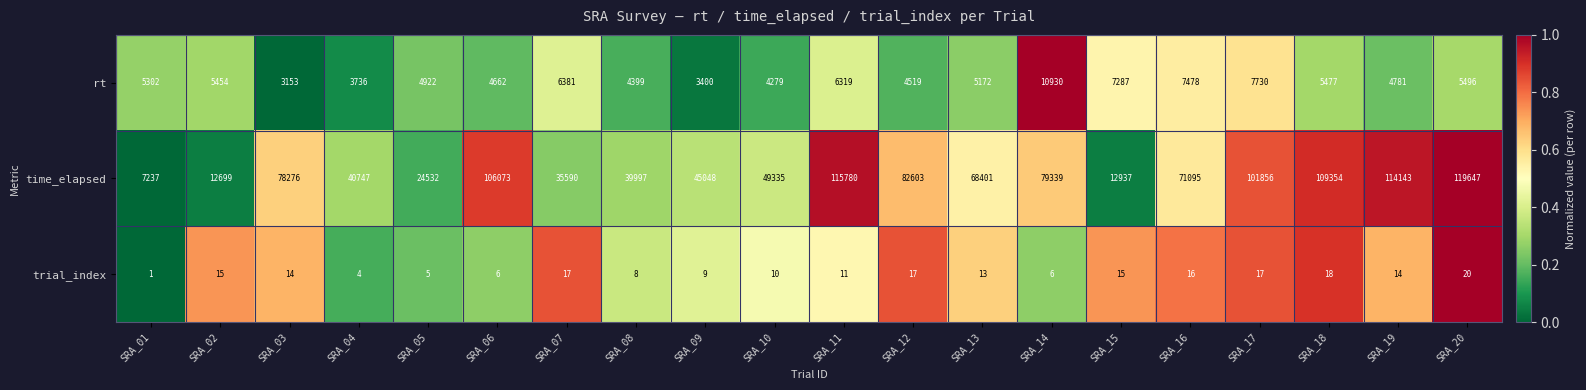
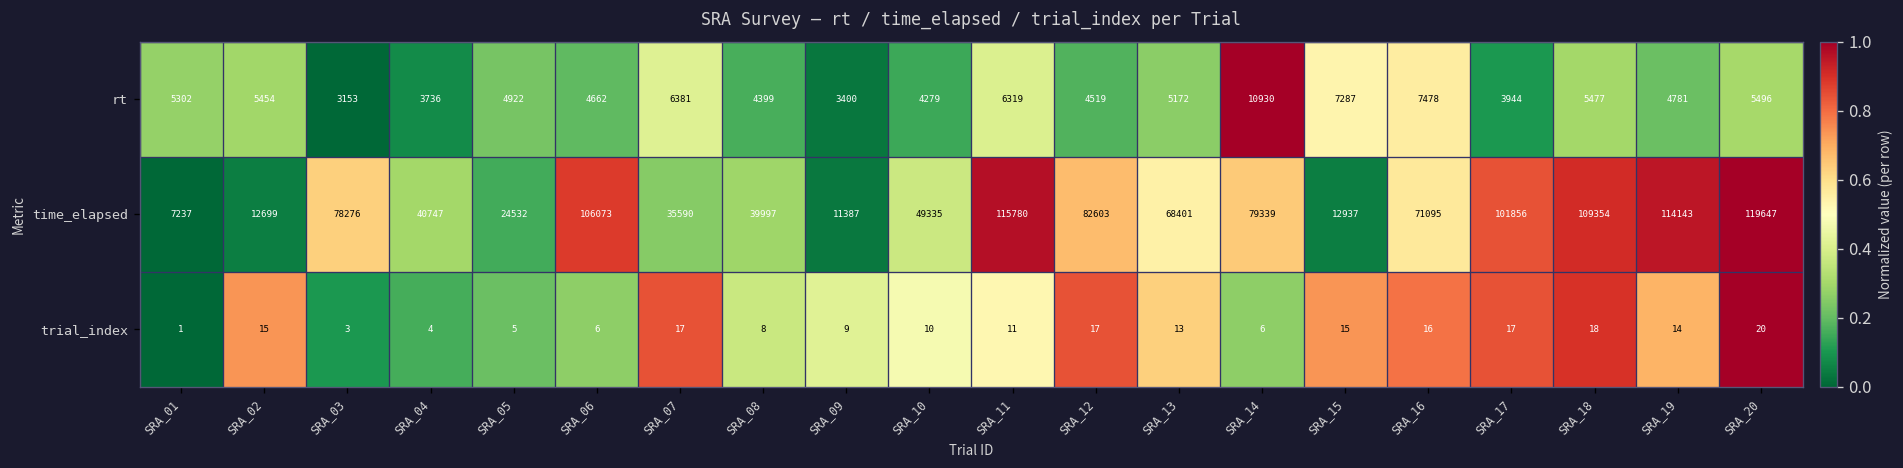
rt, SRA_17: 7730 -> 3944
time_elapsed, SRA_09: 45048 -> 11387
trial_index, SRA_03: 14 -> 3
